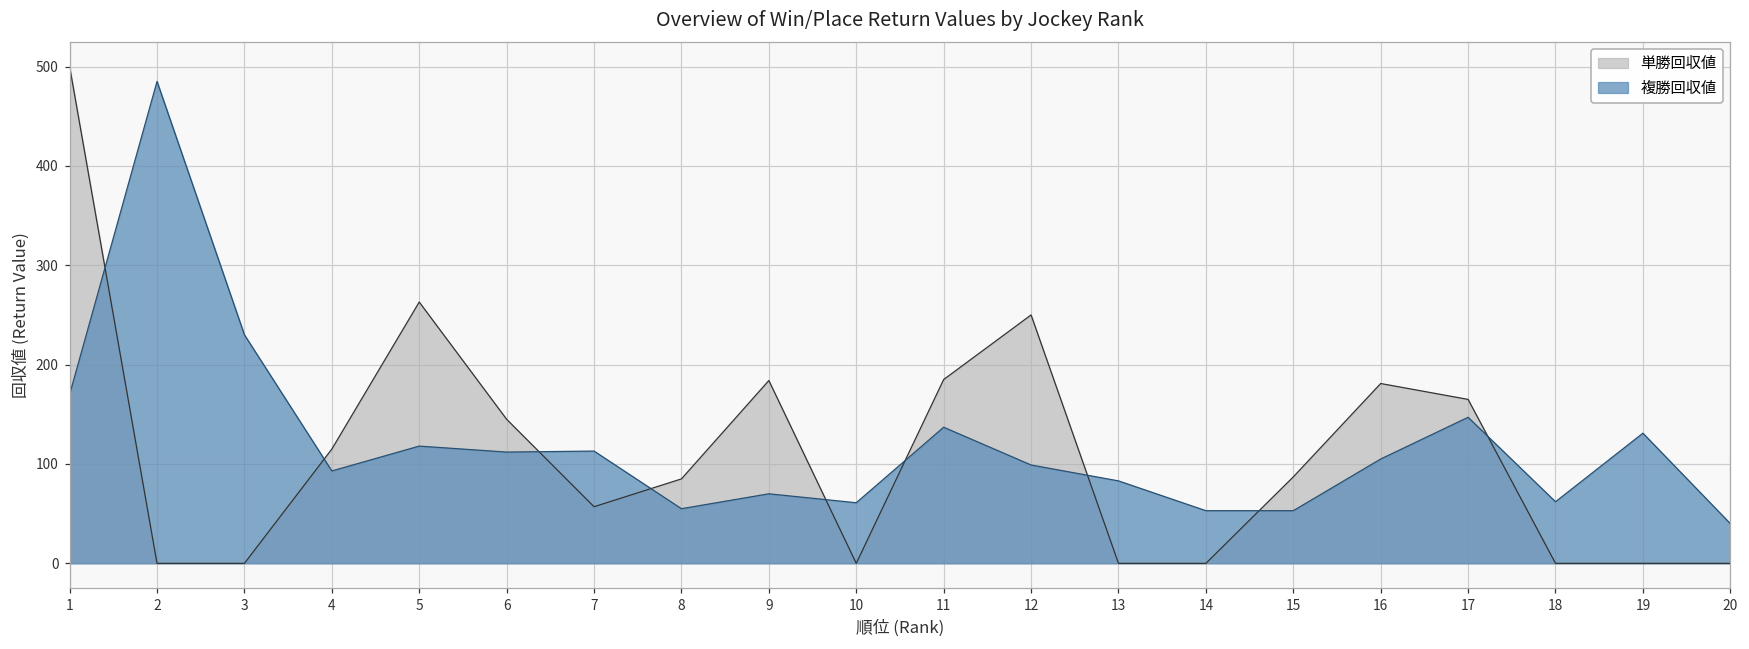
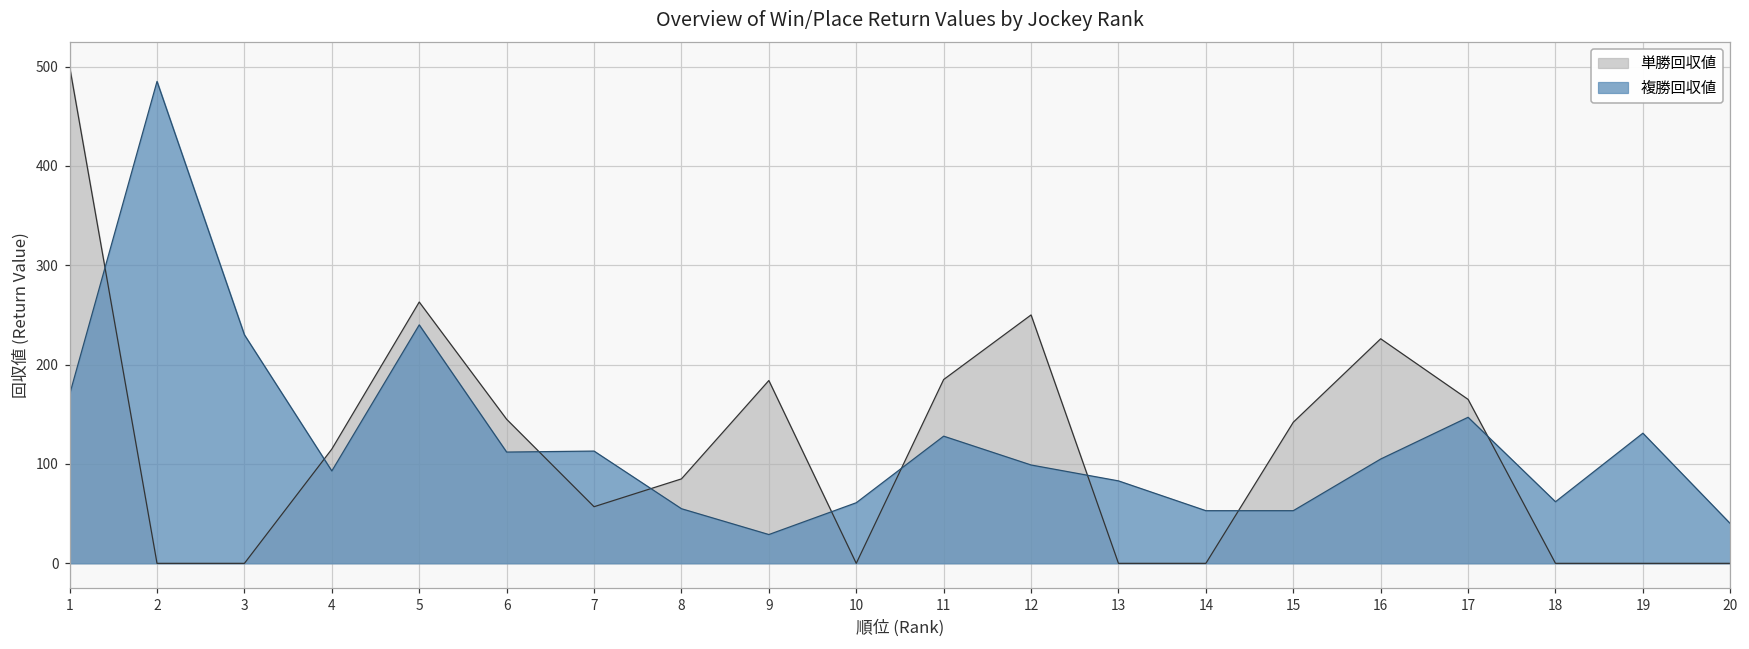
複勝回収値, 5: 120 -> 240
複勝回収値, 9: 70 -> 30
複勝回収値, 11: 140 -> 130
単勝回収値, 15: 90 -> 140
単勝回収値, 16: 180 -> 230
